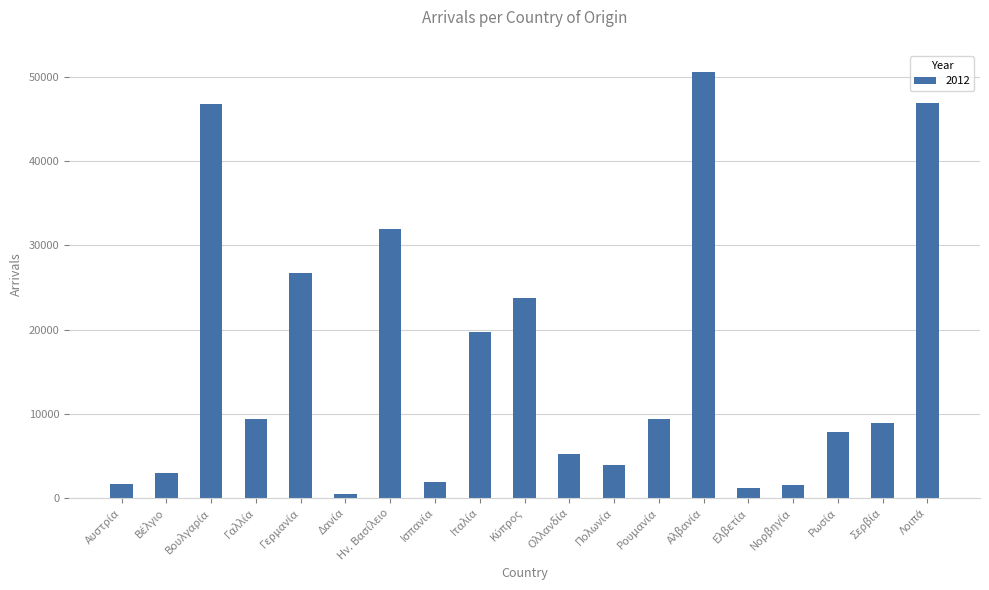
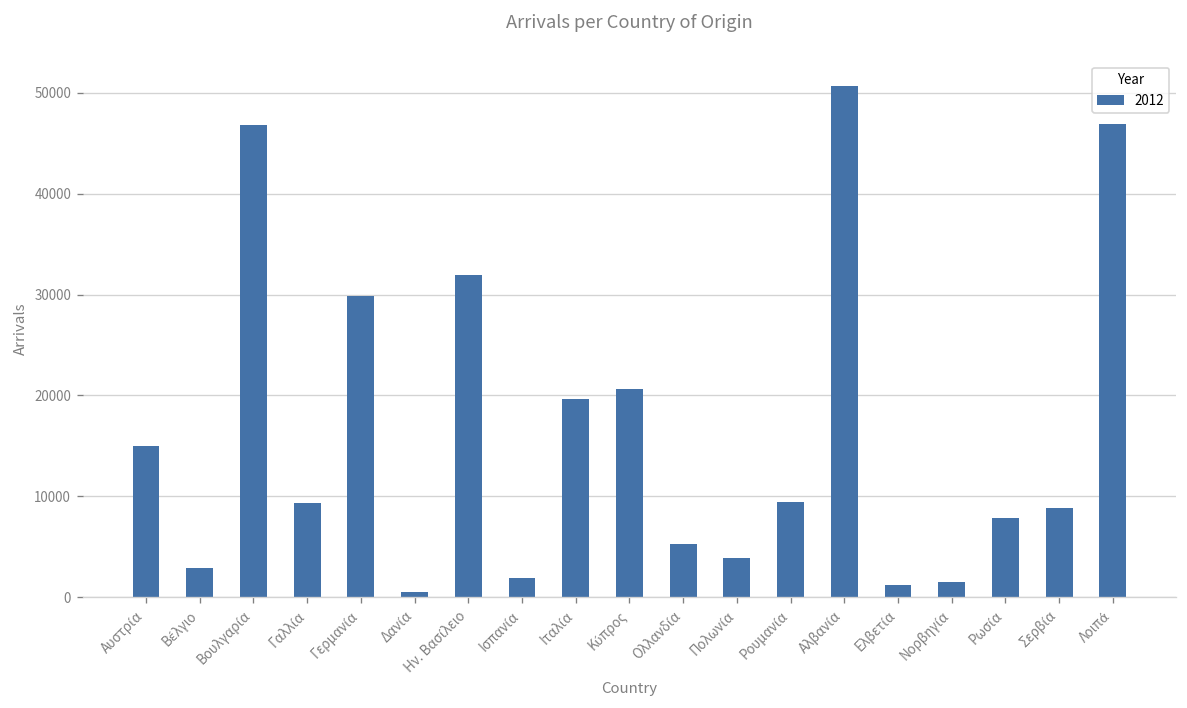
Αυστρία: 2000 -> 15000
Γερμανία: 27000 -> 30000
Κύπρος: 24000 -> 21000
